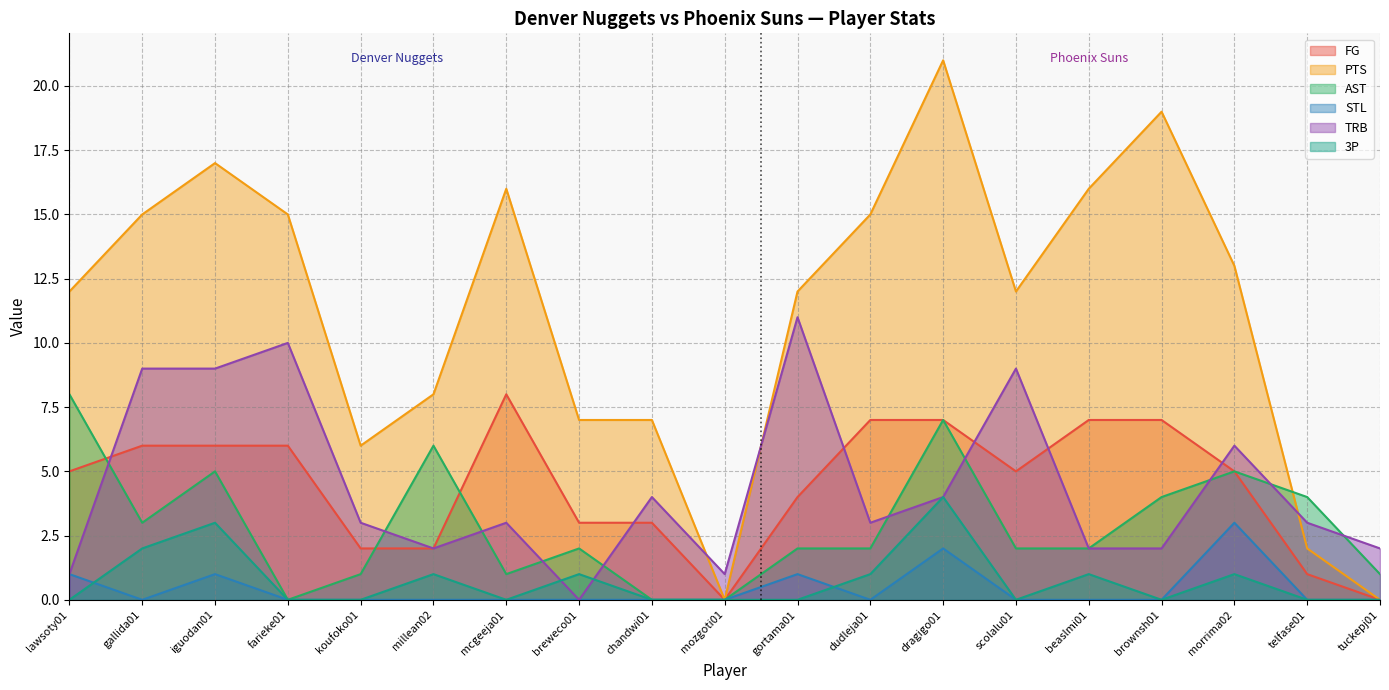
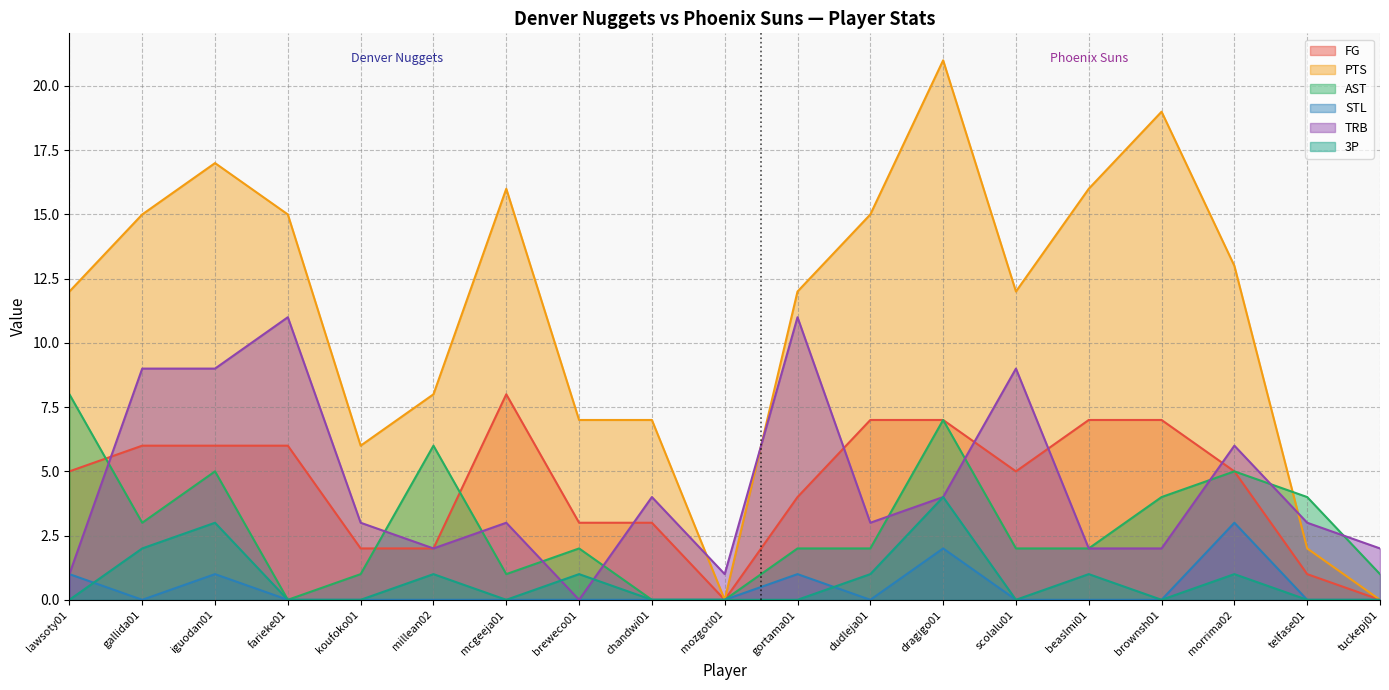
TRB, farieke01: 10 -> 11
